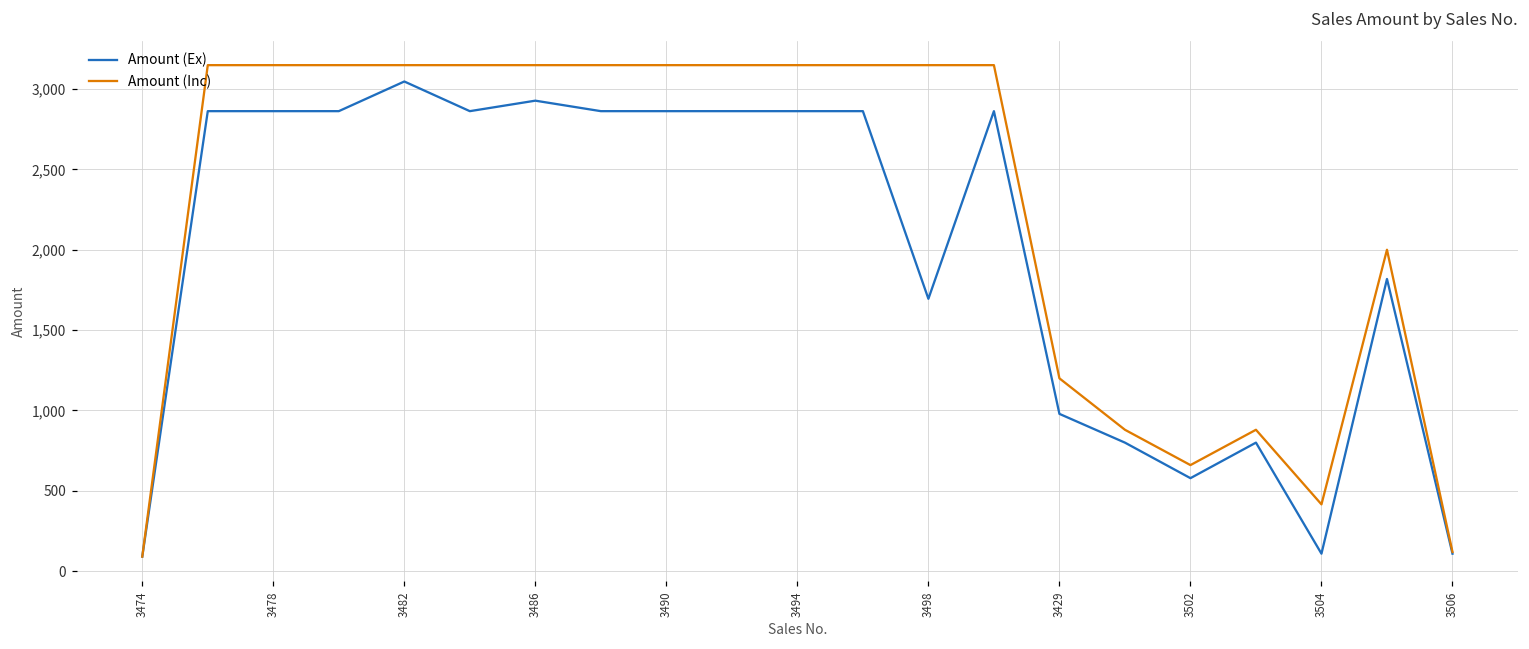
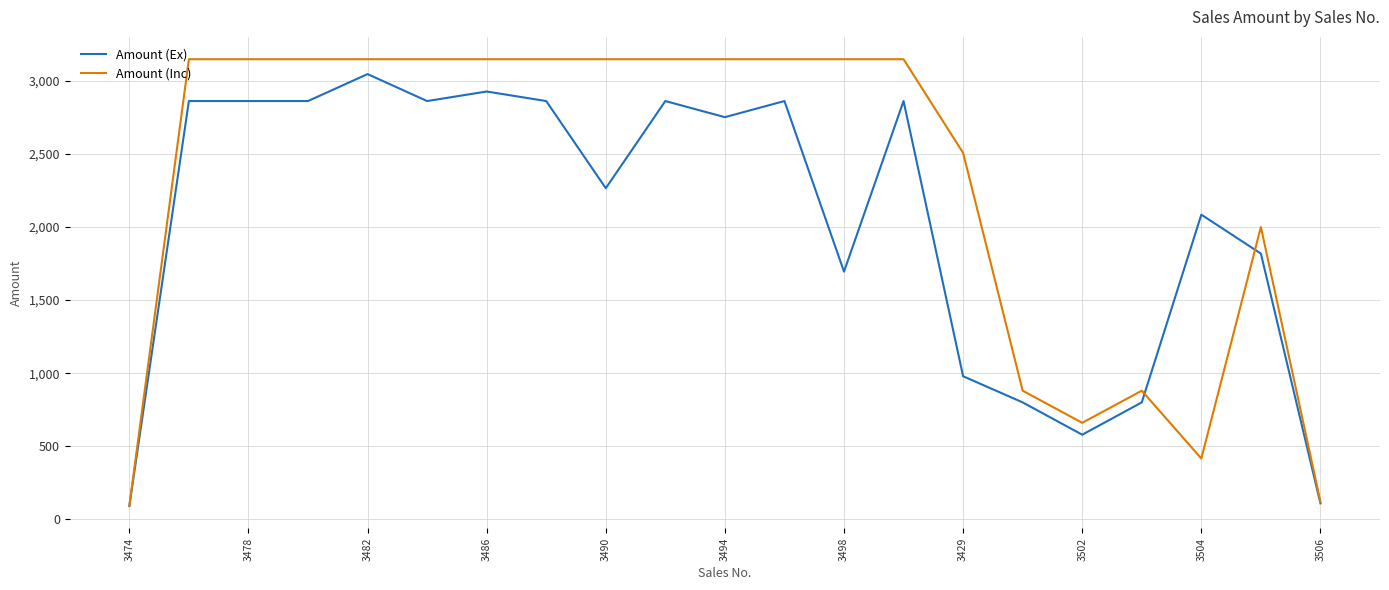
Amount (Ex), 3490: 2,860 -> 2,270
Amount (Ex), 3494: 2,860 -> 2,750
Amount (Inc), 3429: 1,200 -> 2,510
Amount (Ex), 3504: 110 -> 2,080
